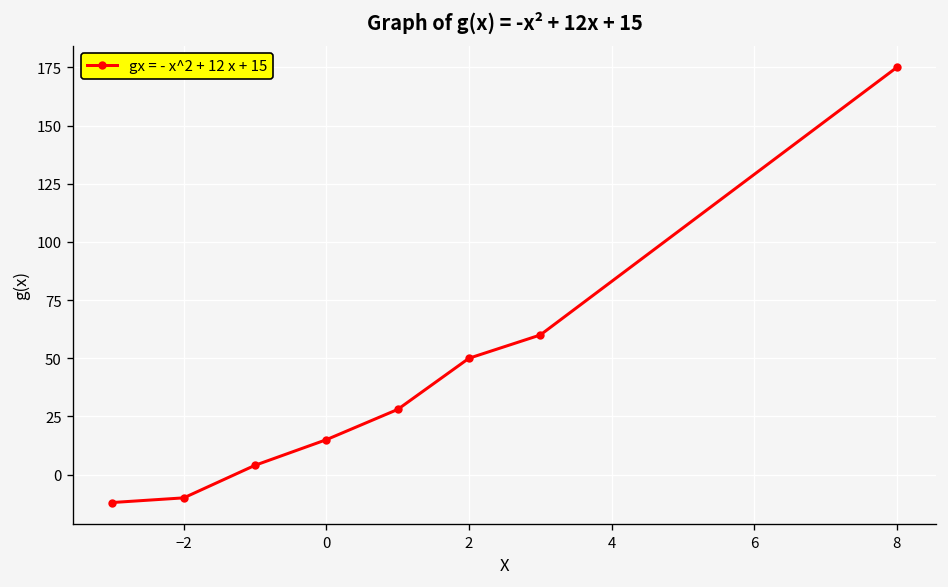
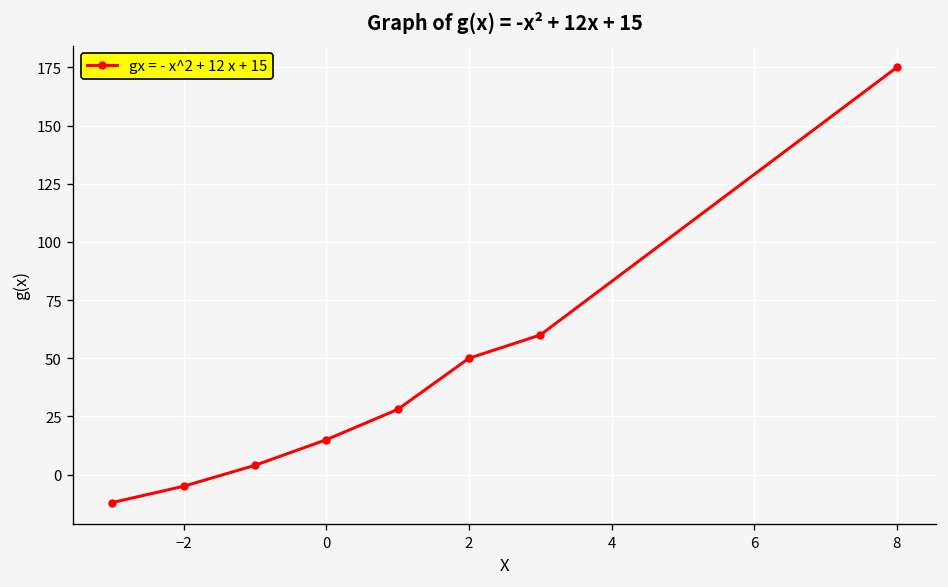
−2: -10 -> -5
